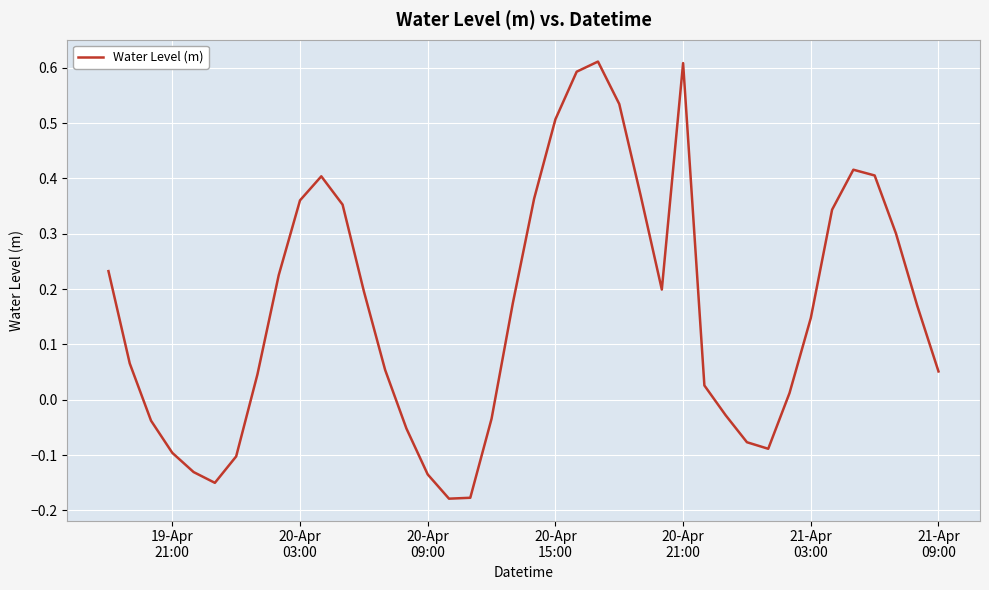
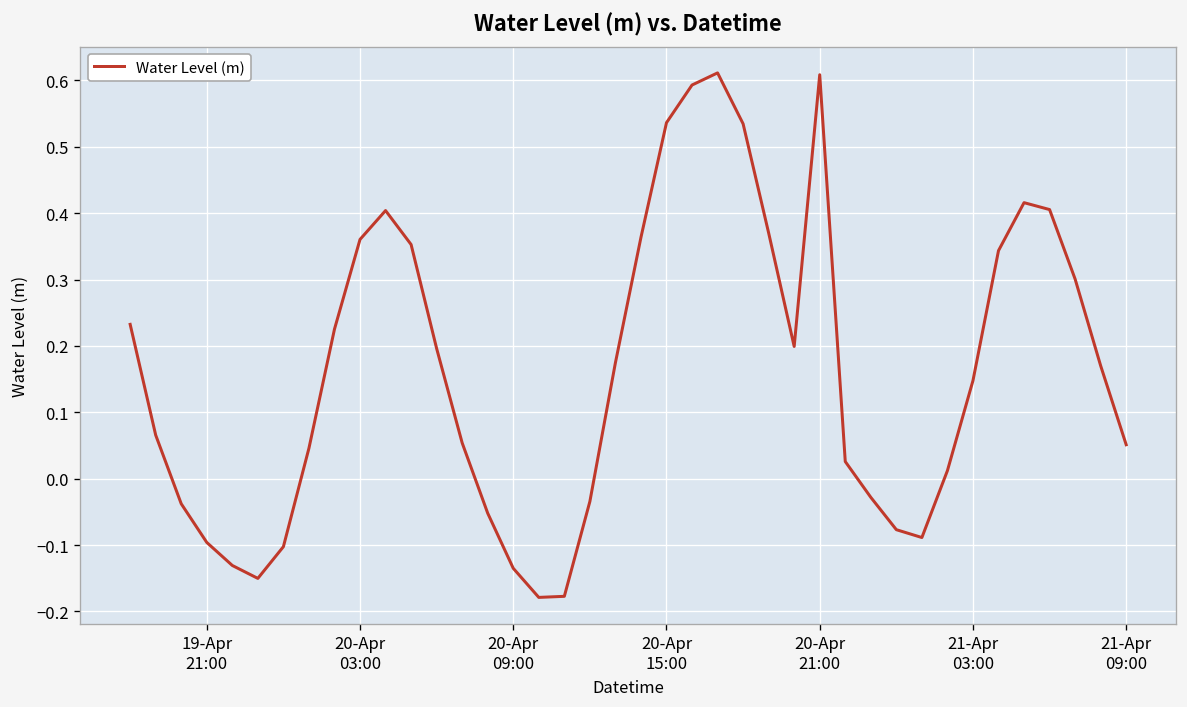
20-Apr 15:00: 0.51 -> 0.54
